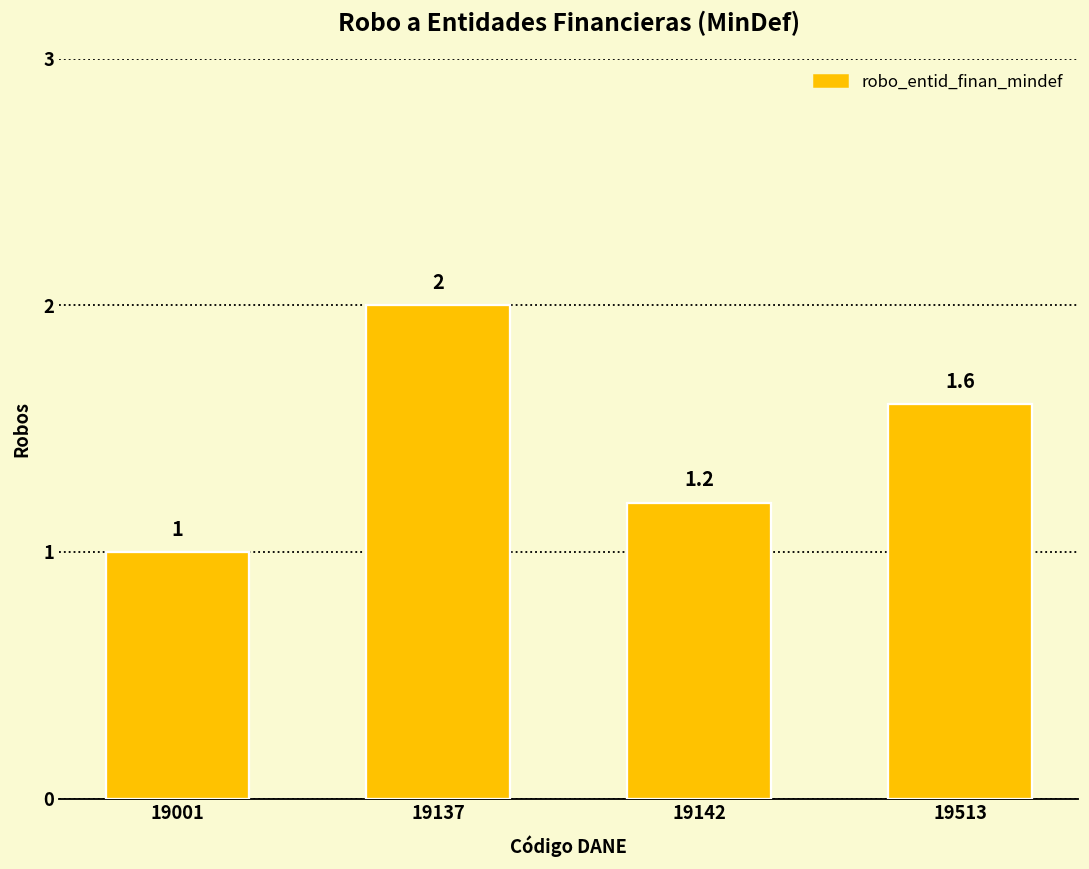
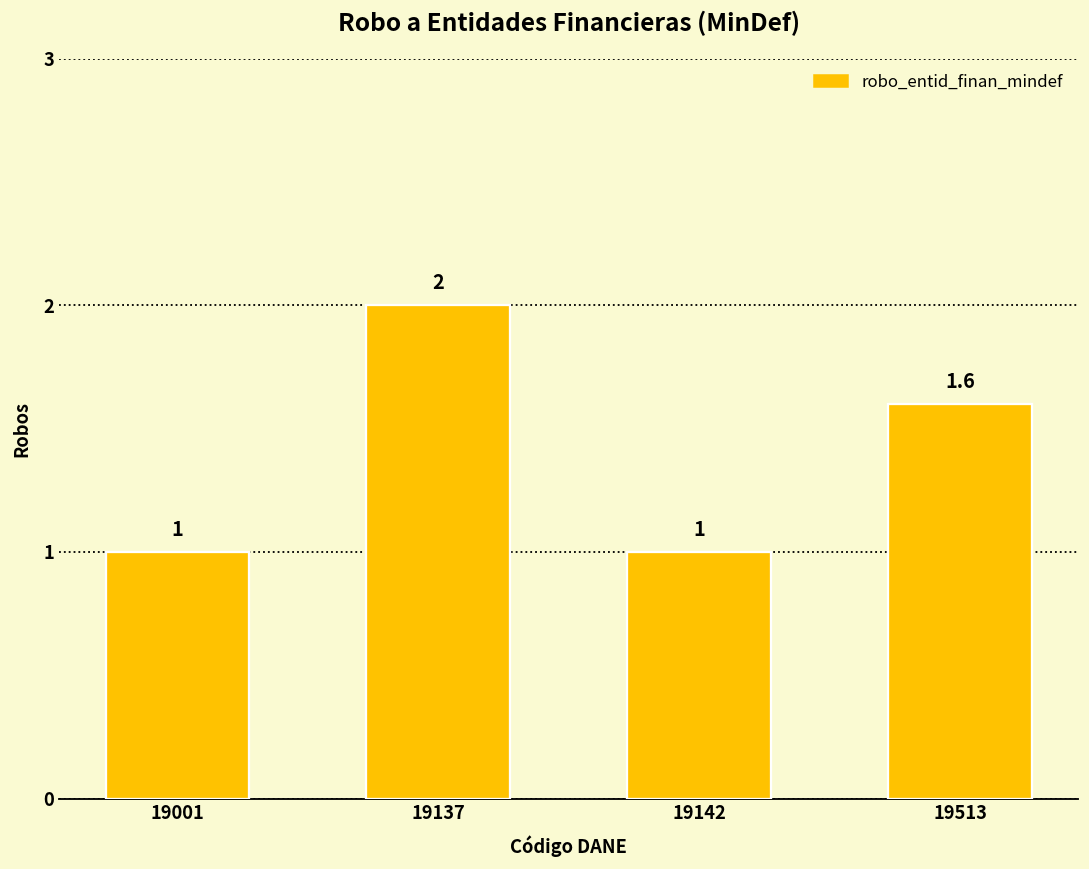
19142: 1.2 -> 1
